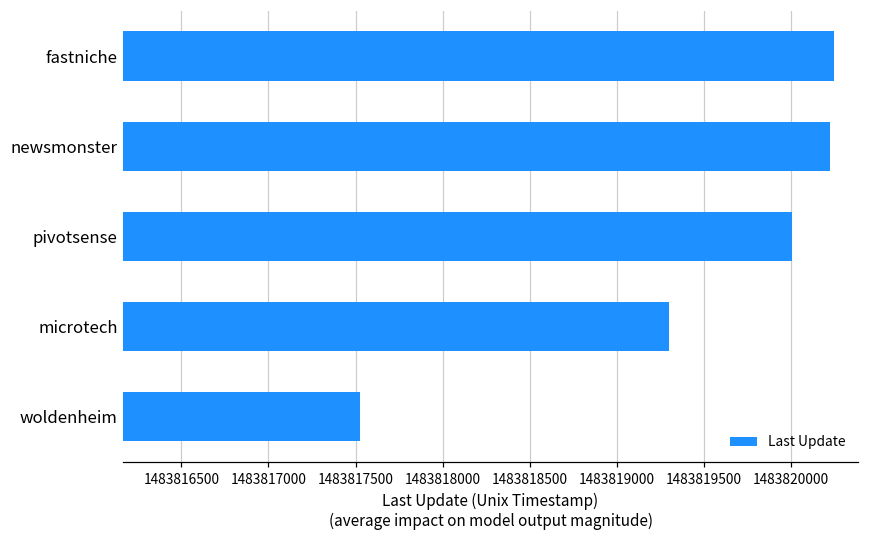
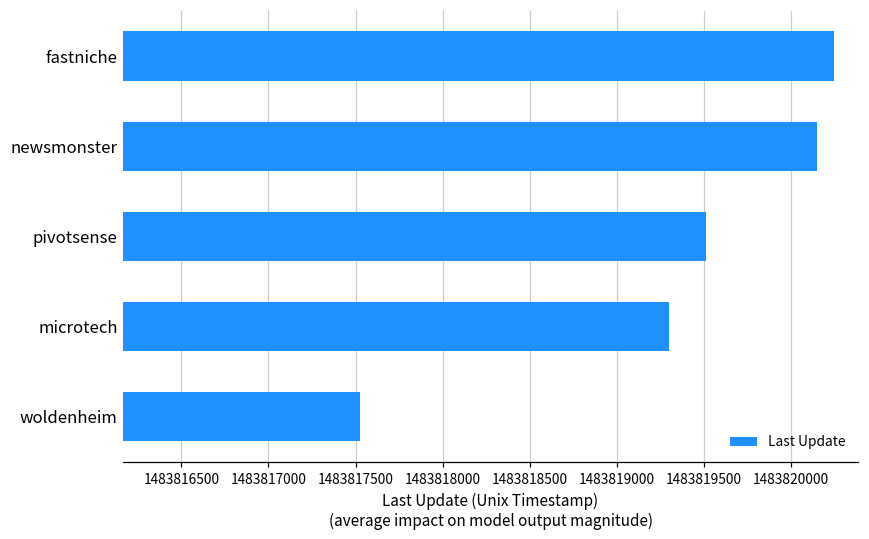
newsmonster: 1483820220 -> 1483820150
pivotsense: 1483820010 -> 1483819510
